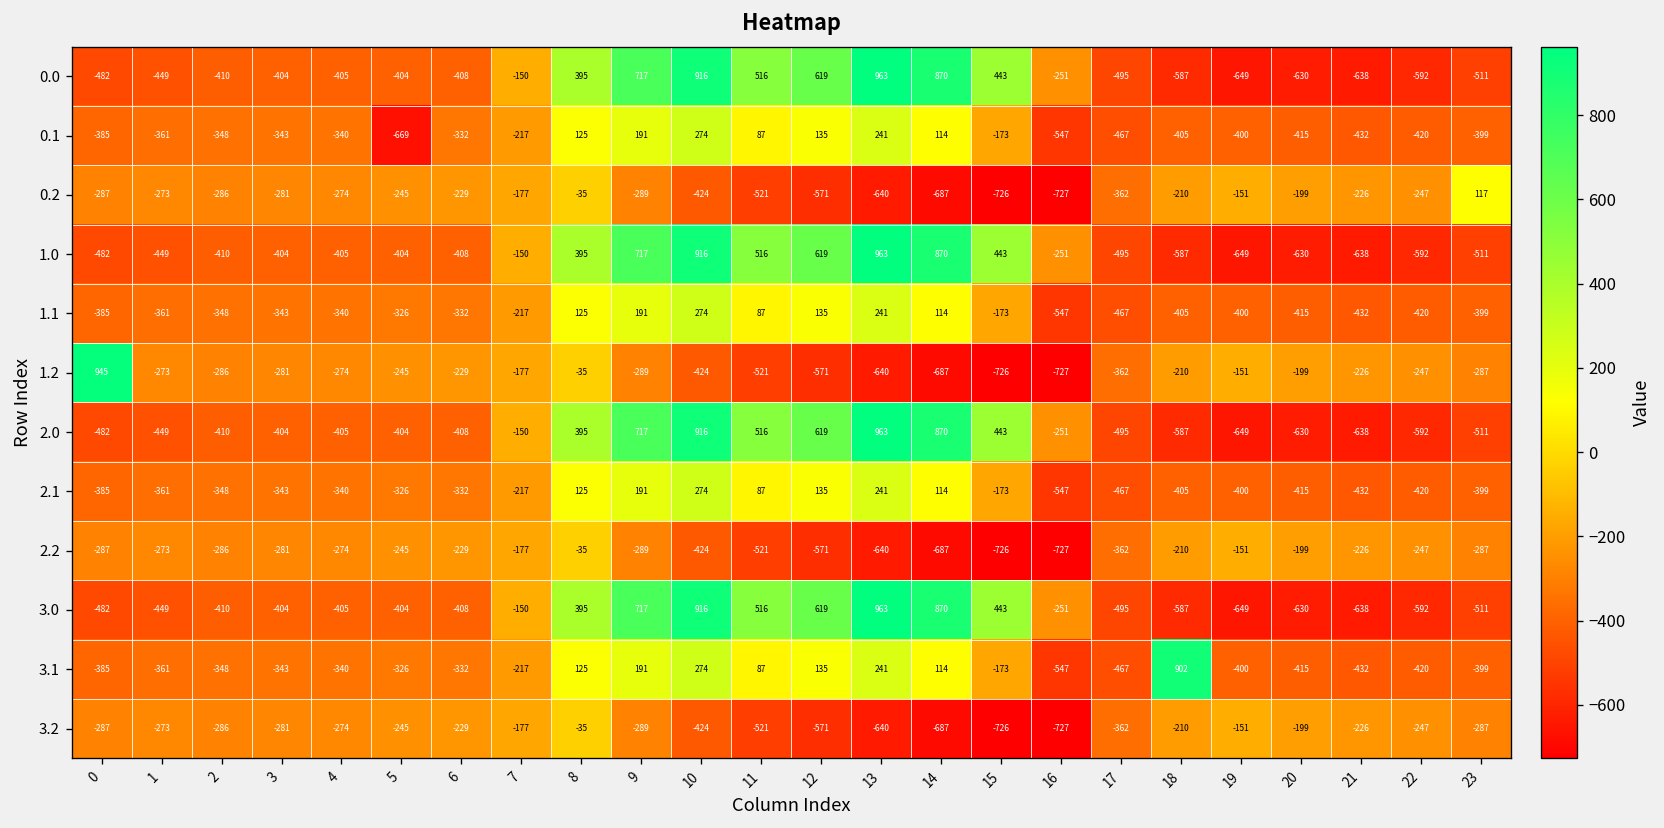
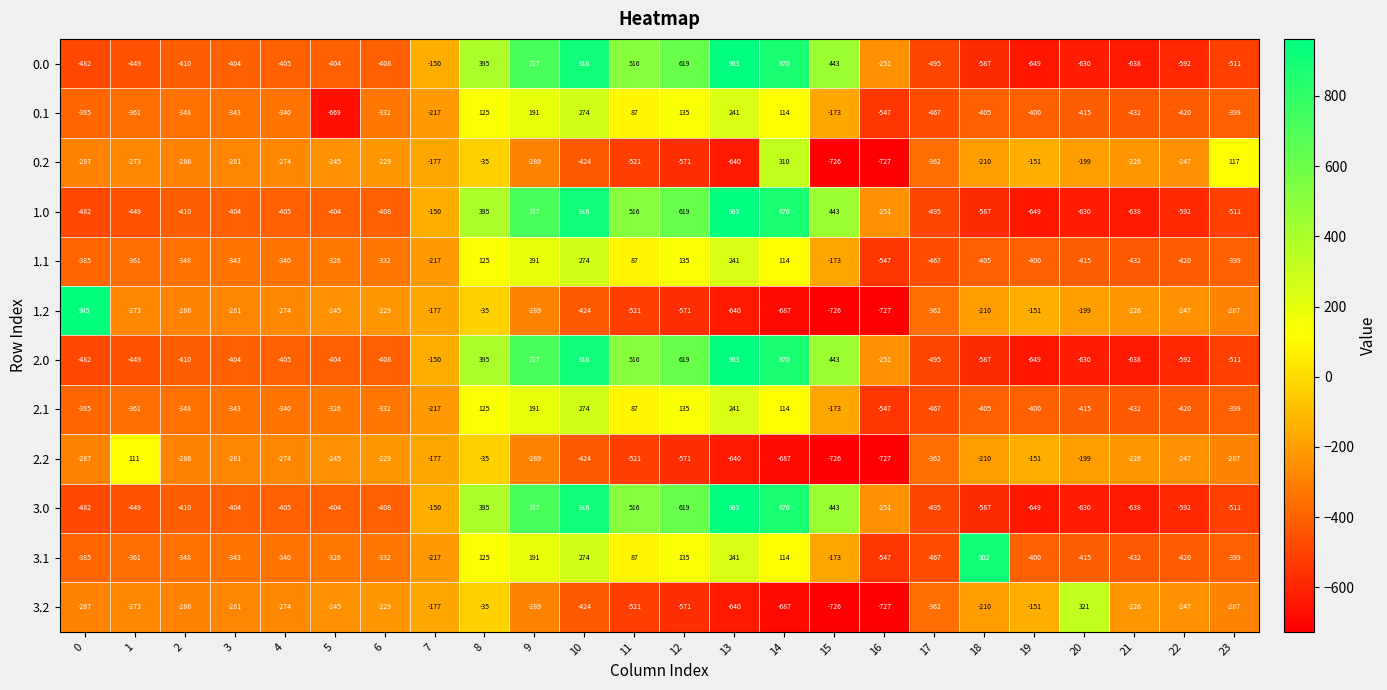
0.2, 14: -687 -> 310
2.2, 1: -273 -> 111
3.2, 20: -199 -> 321
